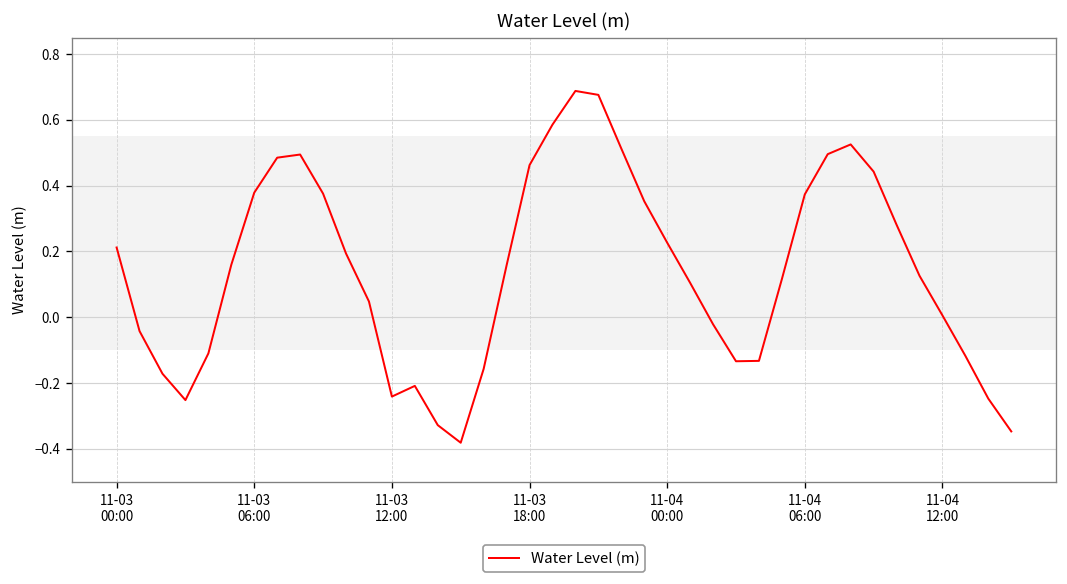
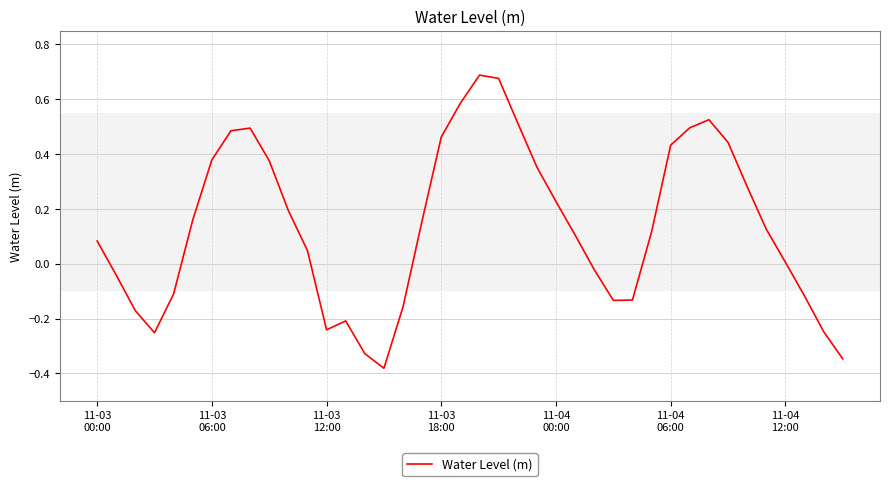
11-03 00:00: 0.21 -> 0.08
11-04 06:00: 0.37 -> 0.43
